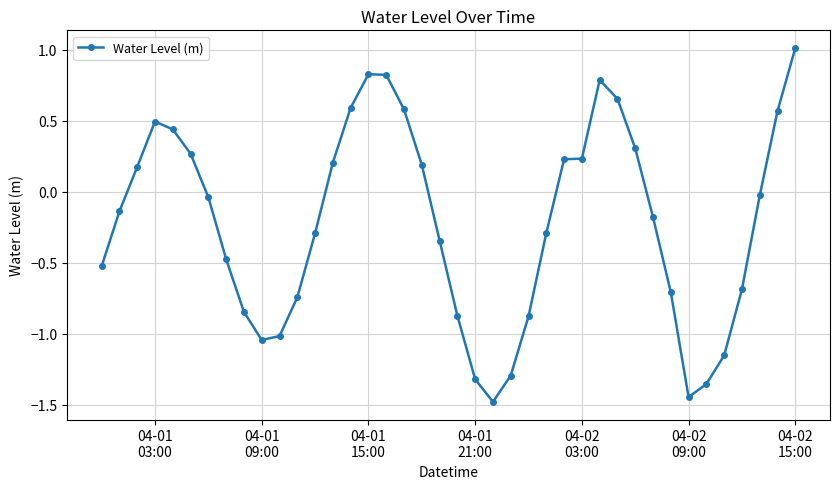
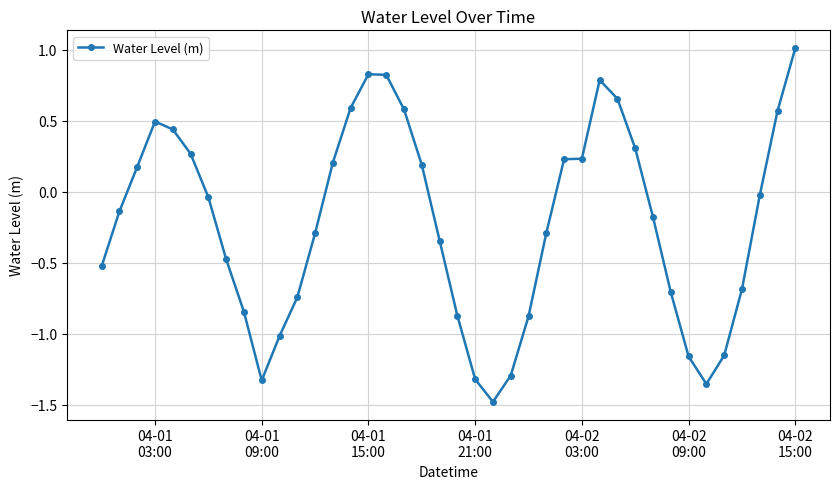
04-01 09:00: -1.05 -> -1.33
04-02 09:00: -1.45 -> -1.16
